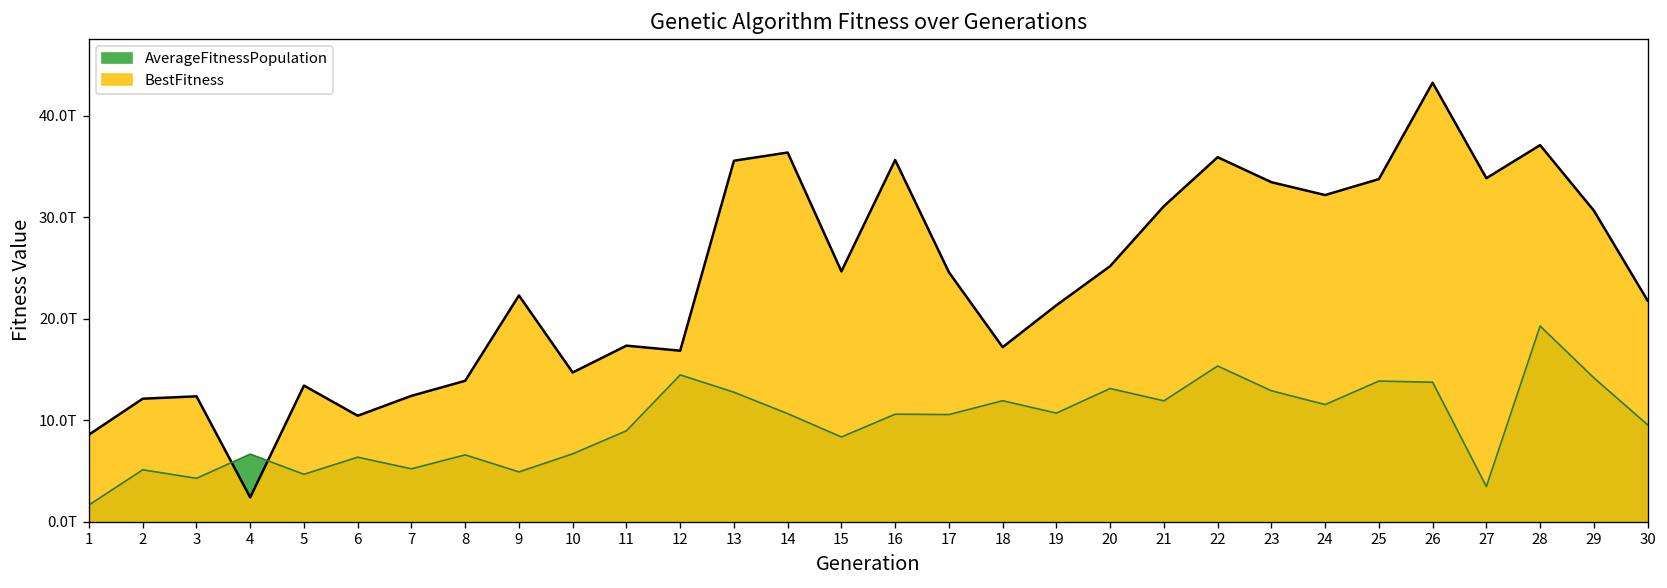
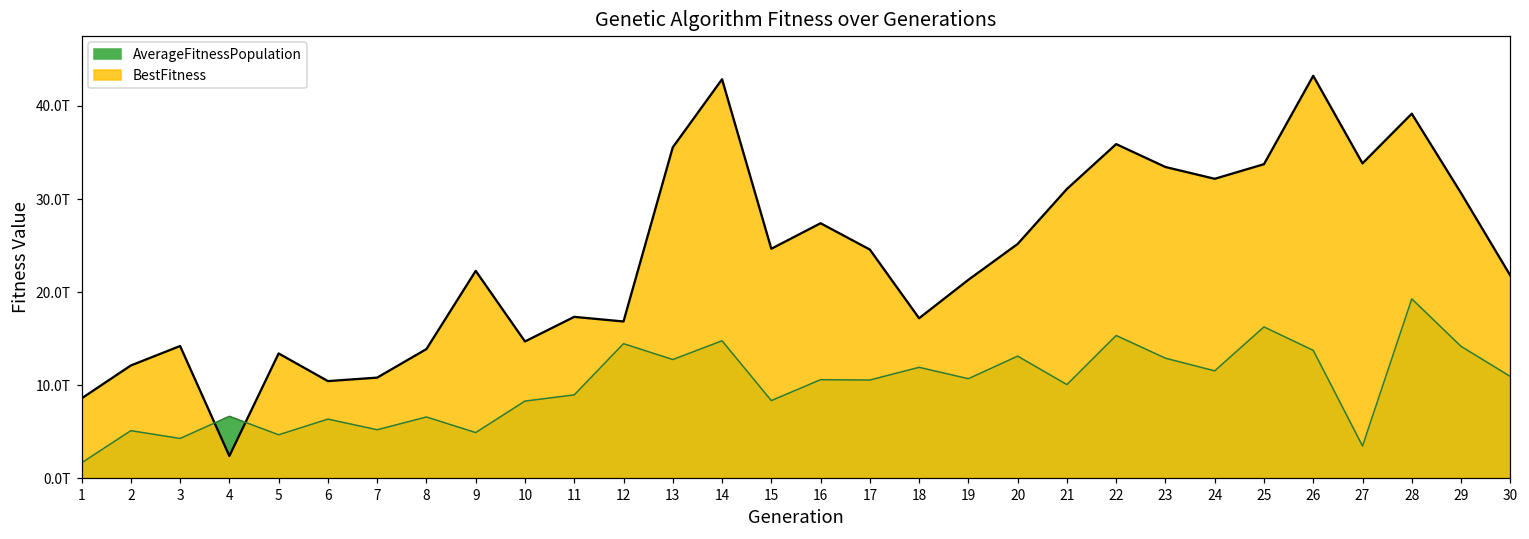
BestFitness, 3: 12T -> 14T
BestFitness, 7: 12T -> 11T
AverageFitnessPopulation, 10: 7T -> 8T
AverageFitnessPopulation, 14: 11T -> 15T
BestFitness, 14: 36T -> 43T
BestFitness, 16: 36T -> 27T
AverageFitnessPopulation, 21: 12T -> 10T
AverageFitnessPopulation, 25: 14T -> 16T
BestFitness, 28: 37T -> 39T
AverageFitnessPopulation, 30: 10T -> 11T
